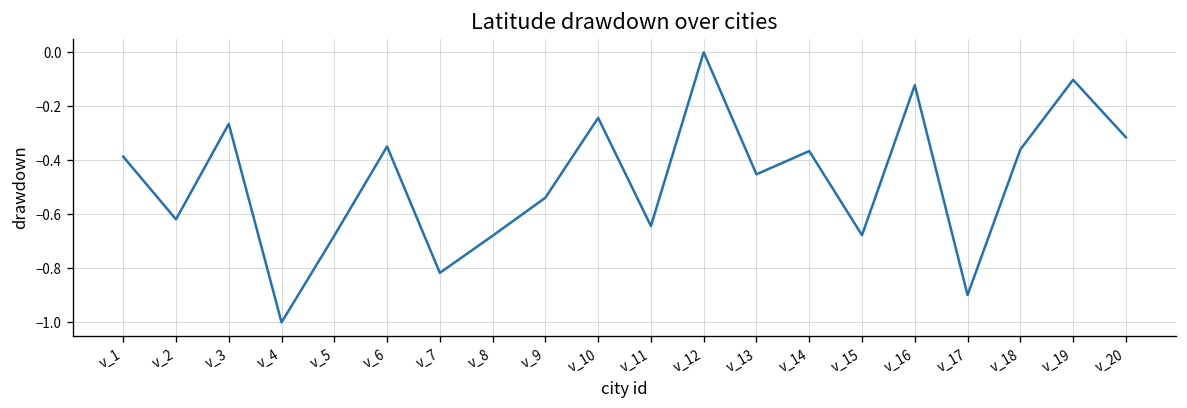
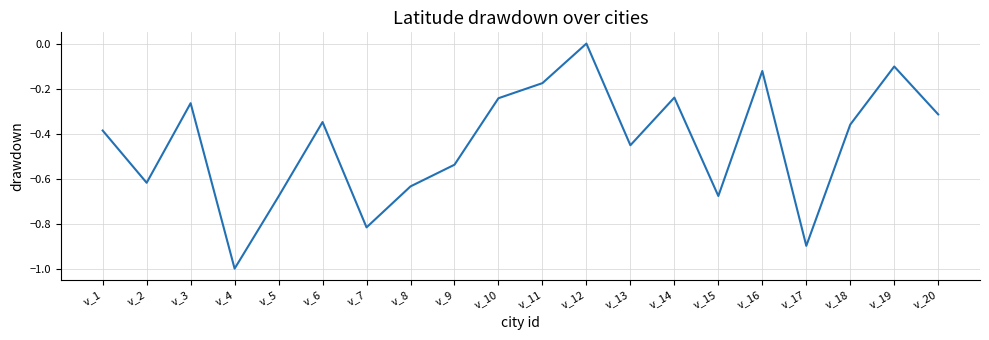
v_8: -0.68 -> -0.63
v_11: -0.64 -> -0.18
v_14: -0.37 -> -0.24
